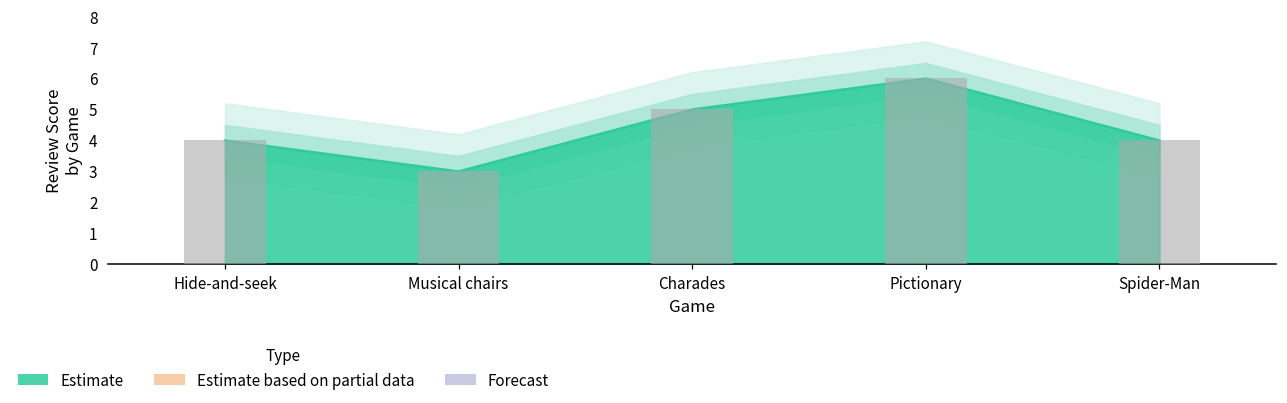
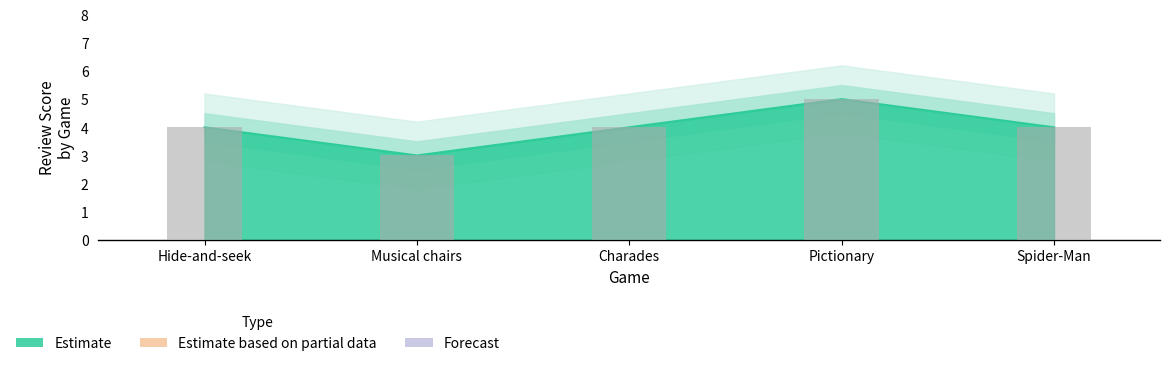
Estimate, Charades: 5 -> 4
Estimate, Pictionary: 6 -> 5
